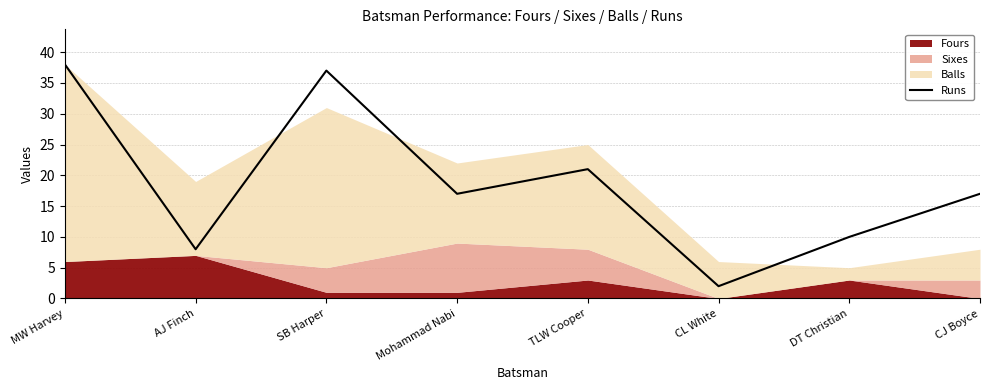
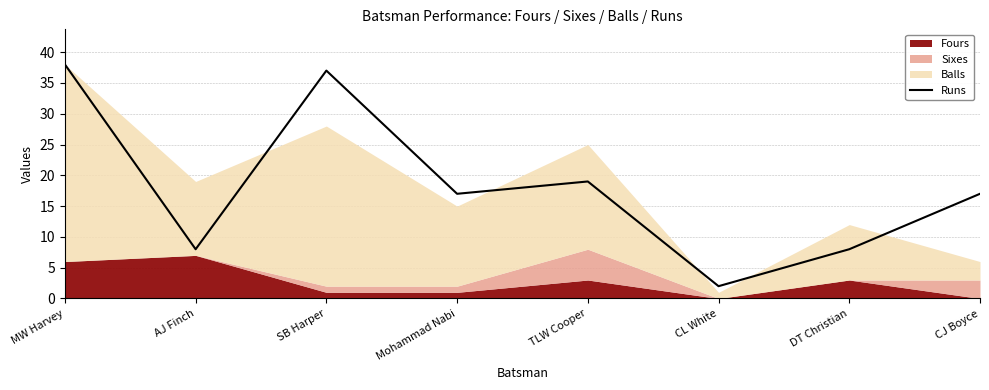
Sixes, SB Harper: 4 -> 1
Sixes, Mohammad Nabi: 8 -> 1
Runs, TLW Cooper: 21 -> 19
Balls, CL White: 6 -> 1
Runs, DT Christian: 10 -> 8
Balls, DT Christian: 2 -> 9
Balls, CJ Boyce: 5 -> 3
